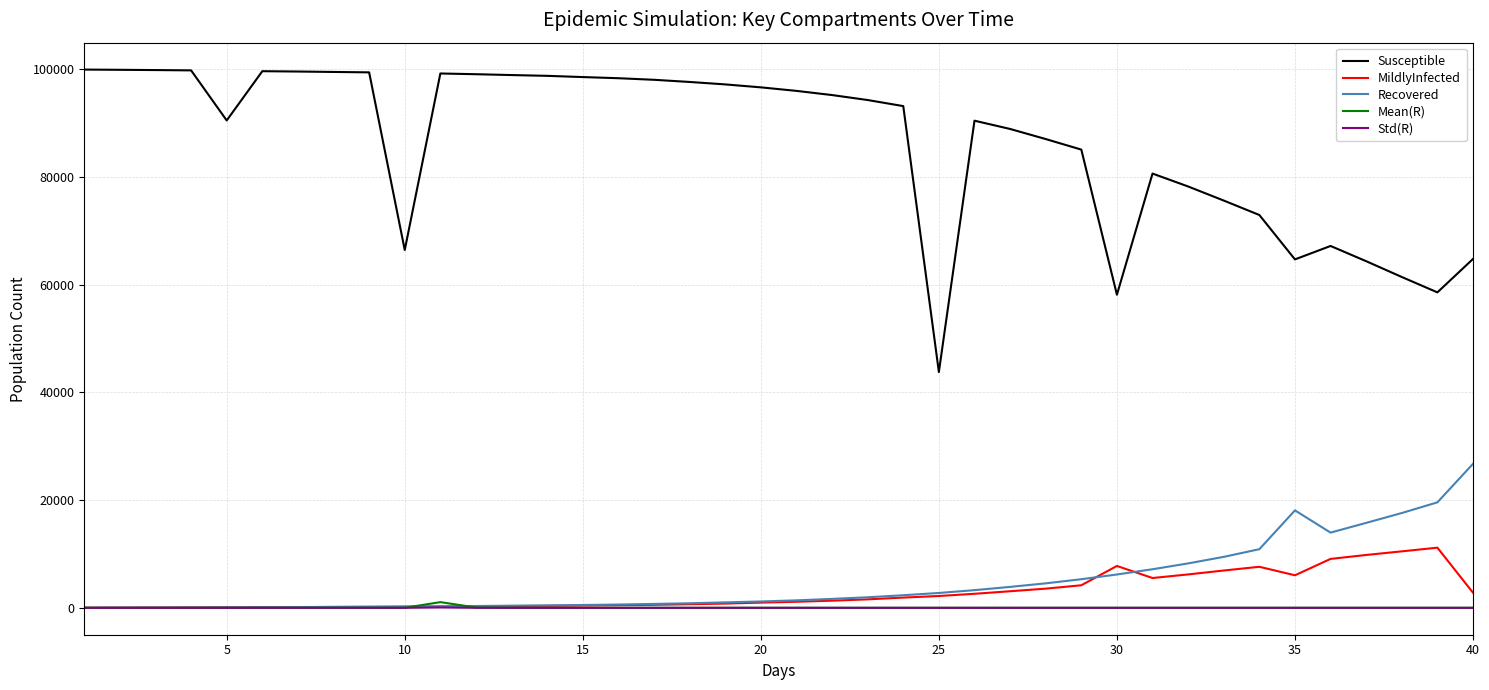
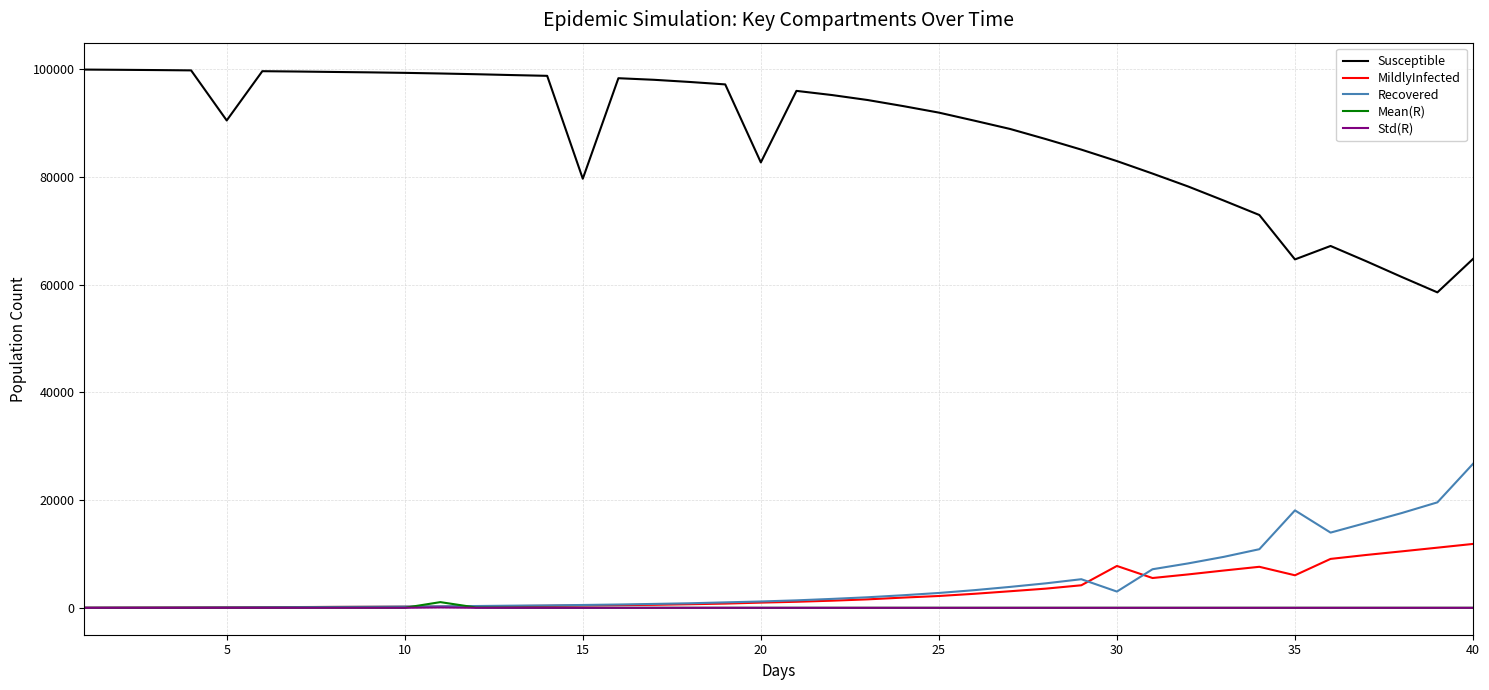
Susceptible, 10: 66000 -> 99000
Susceptible, 15: 98000 -> 80000
Susceptible, 20: 97000 -> 83000
Susceptible, 25: 44000 -> 92000
Susceptible, 30: 58000 -> 83000
Recovered, 30: 6000 -> 3000
MildlyInfected, 40: 3000 -> 12000
